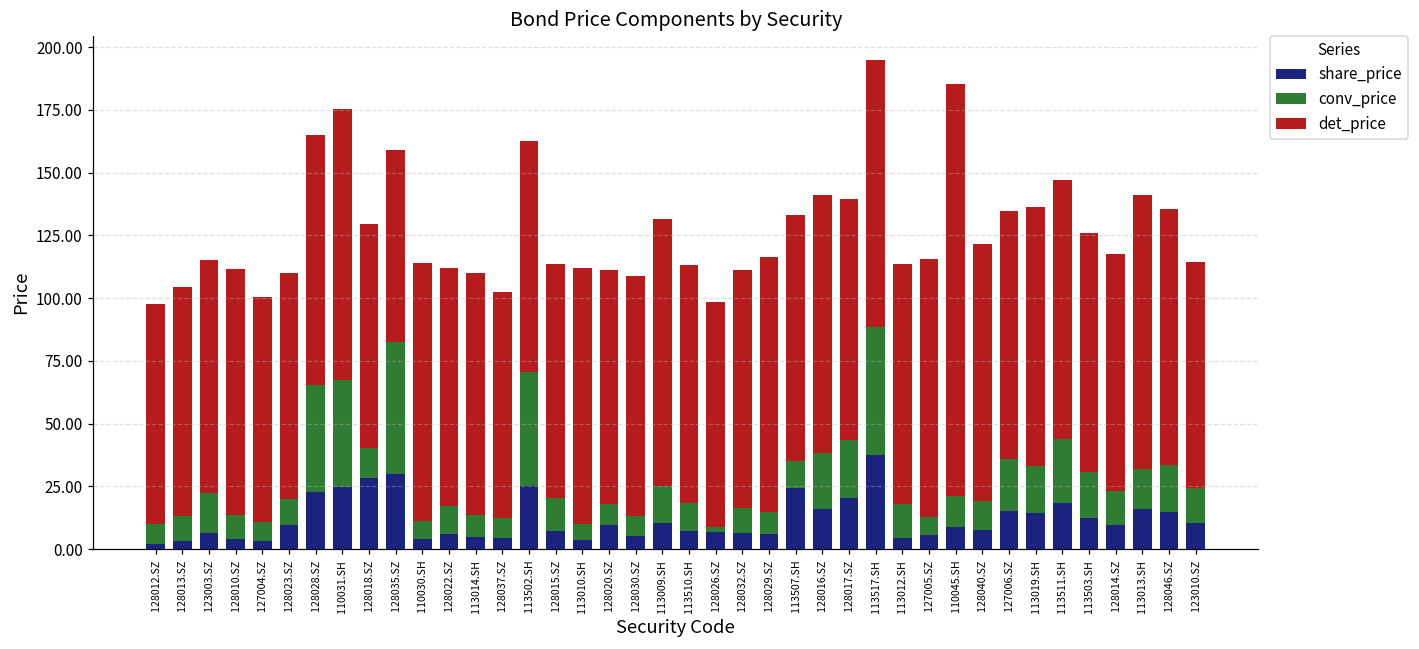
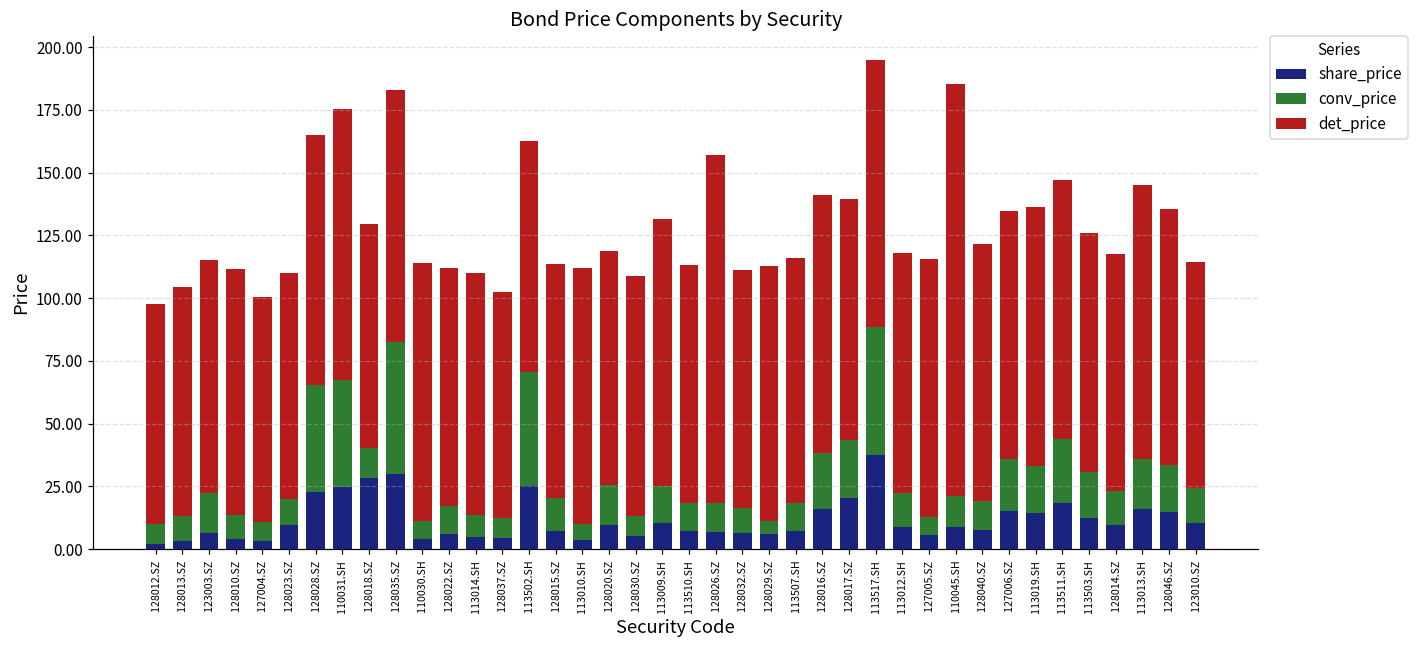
det_price, 128035.SZ: 77 -> 101
conv_price, 128020.SZ: 8 -> 16
conv_price, 128026.SZ: 2 -> 12
det_price, 128026.SZ: 89 -> 139
conv_price, 128029.SZ: 9 -> 5
share_price, 113507.SH: 24 -> 7
share_price, 113012.SH: 4 -> 9
conv_price, 113013.SH: 16 -> 20
